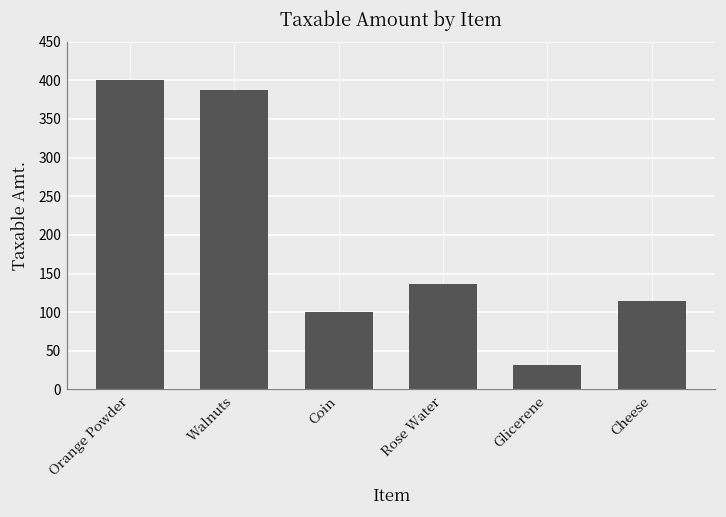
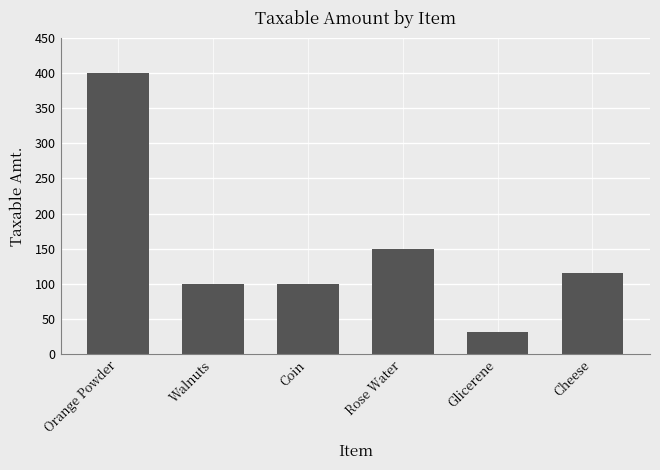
Walnuts: 390 -> 100
Rose Water: 140 -> 150
